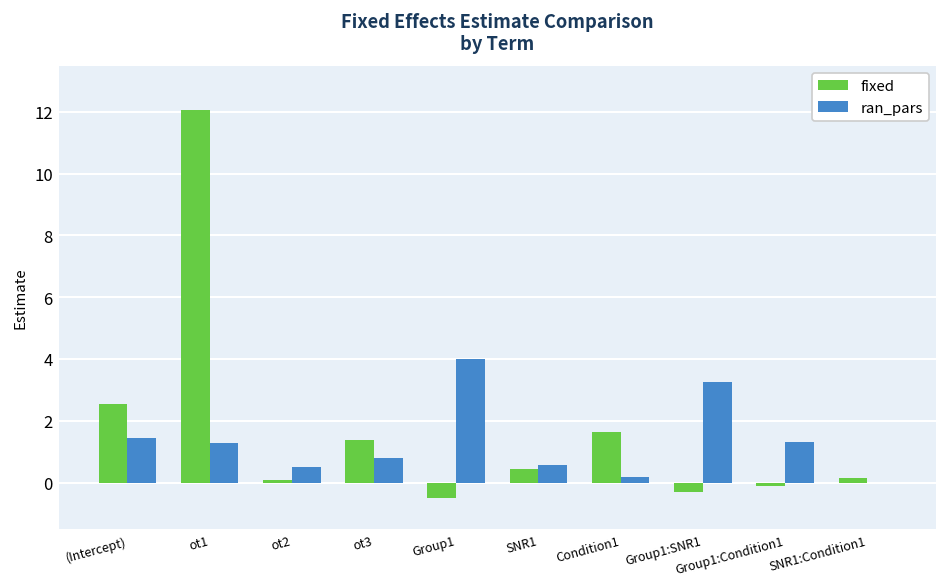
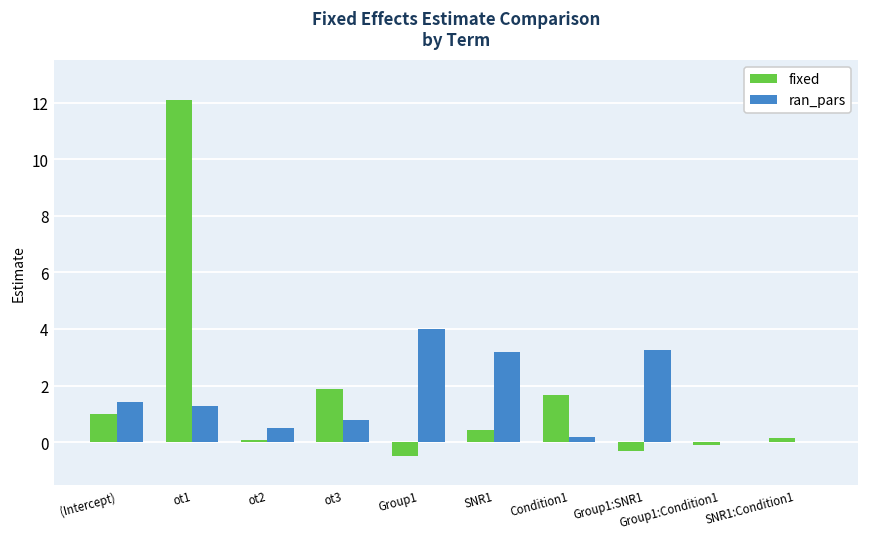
fixed, (Intercept): 2.6 -> 1.0
fixed, ot3: 1.4 -> 1.9
ran_pars, SNR1: 0.6 -> 3.2
ran_pars, Group1:Condition1: 1.3 -> 0.0
